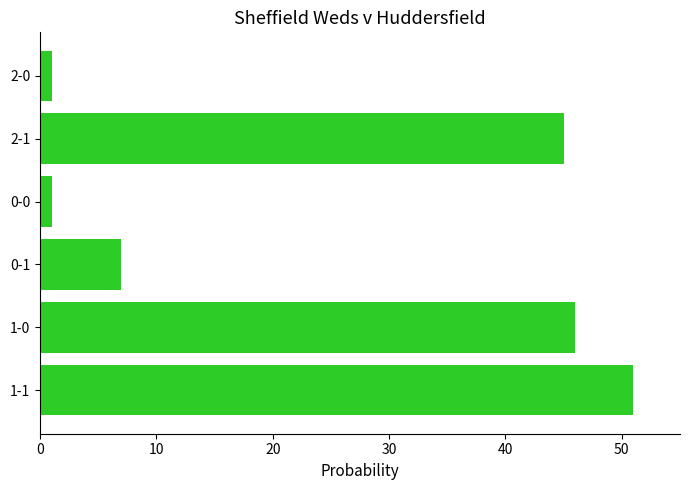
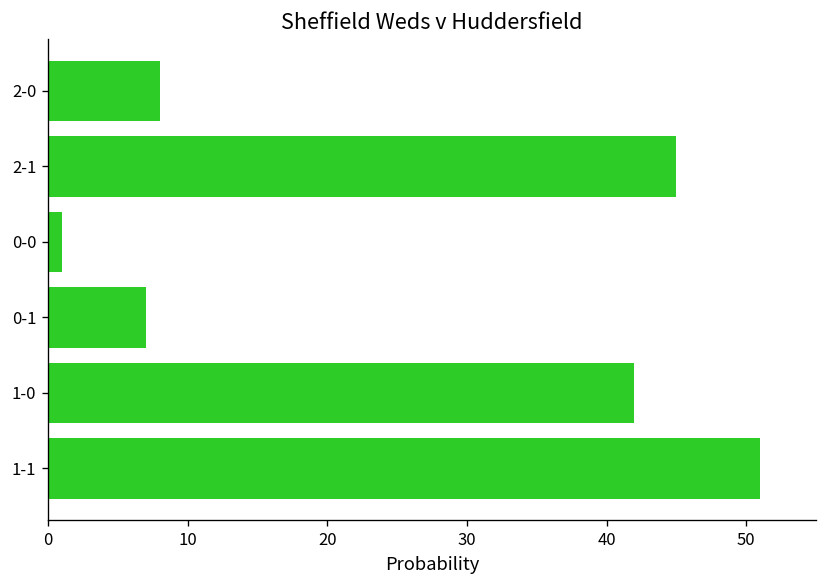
2-0: 1 -> 8
1-0: 46 -> 42
